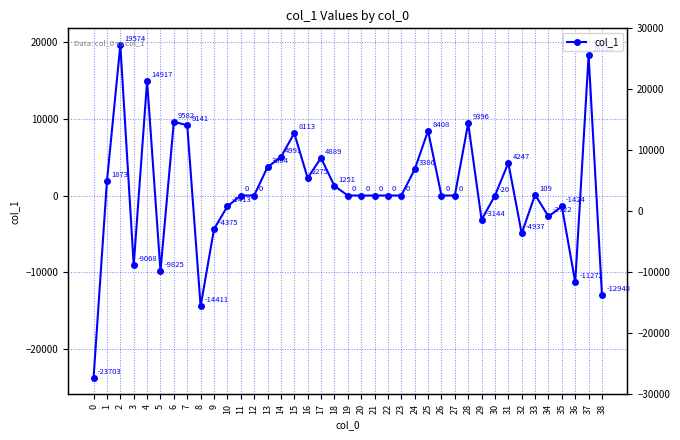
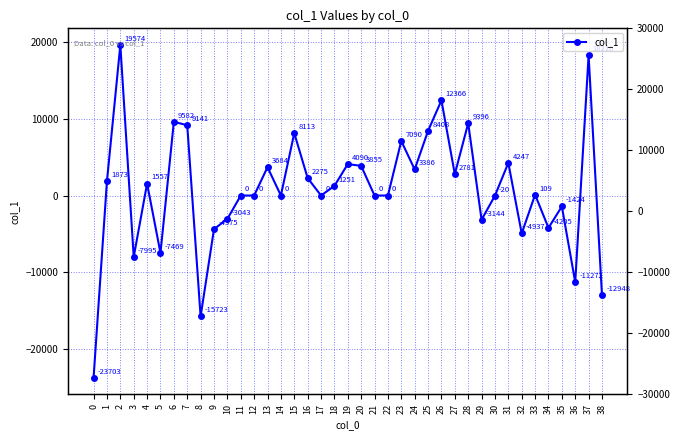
3: -9068 -> -7995
4: 14917 -> 1557
5: -9825 -> -7469
8: -14411 -> -15723
10: -1413 -> -3043
14: 4991 -> 0
17: 4889 -> 0
19: 0 -> 4090
20: 0 -> 3855
23: 0 -> 7090
26: 0 -> 12366
27: 0 -> 2781
34: -2722 -> -4205
